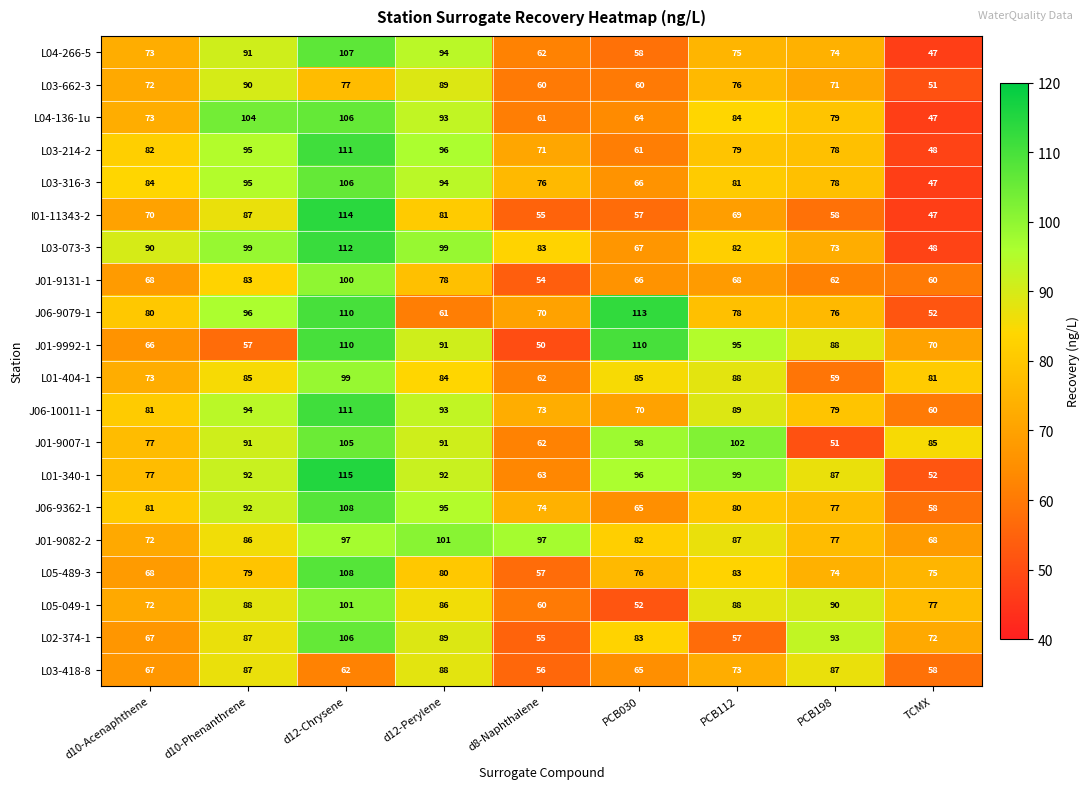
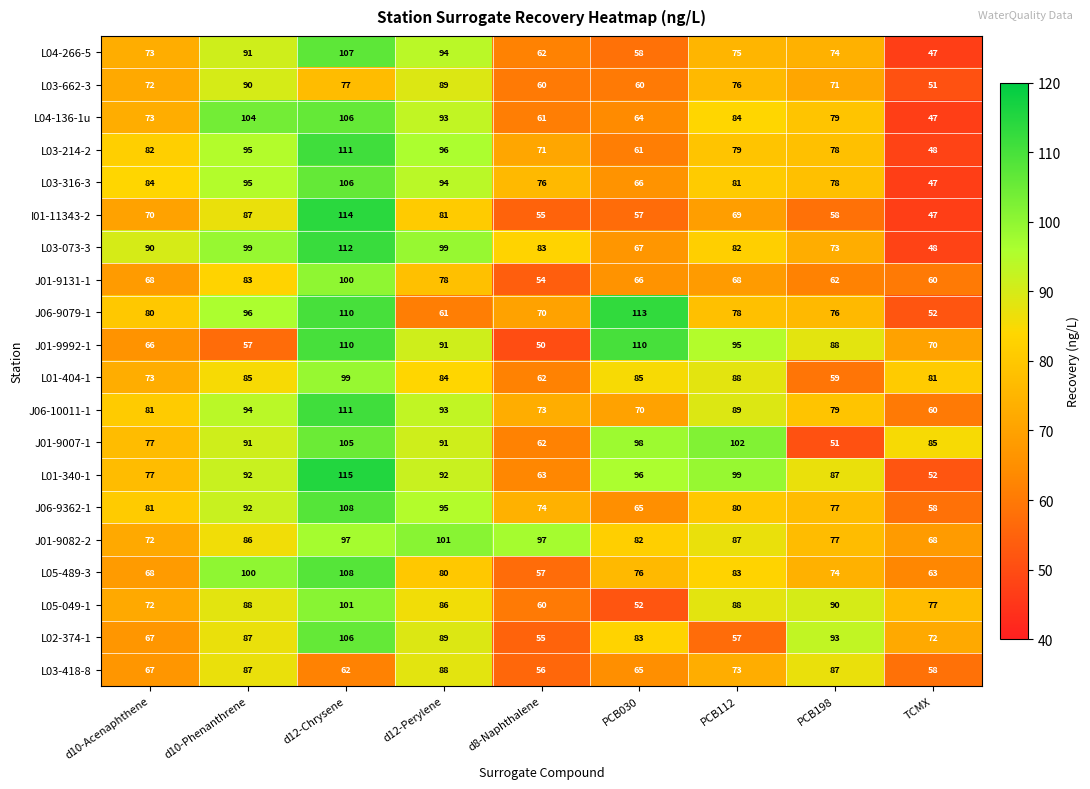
L05-489-3, d10-Phenanthrene: 79 -> 100
L05-489-3, TCMX: 75 -> 63
